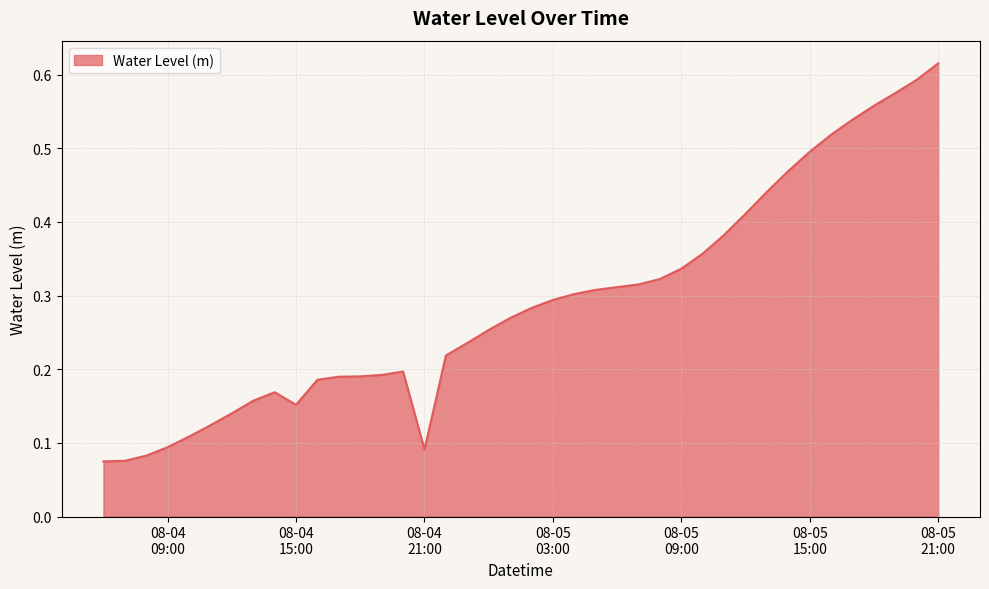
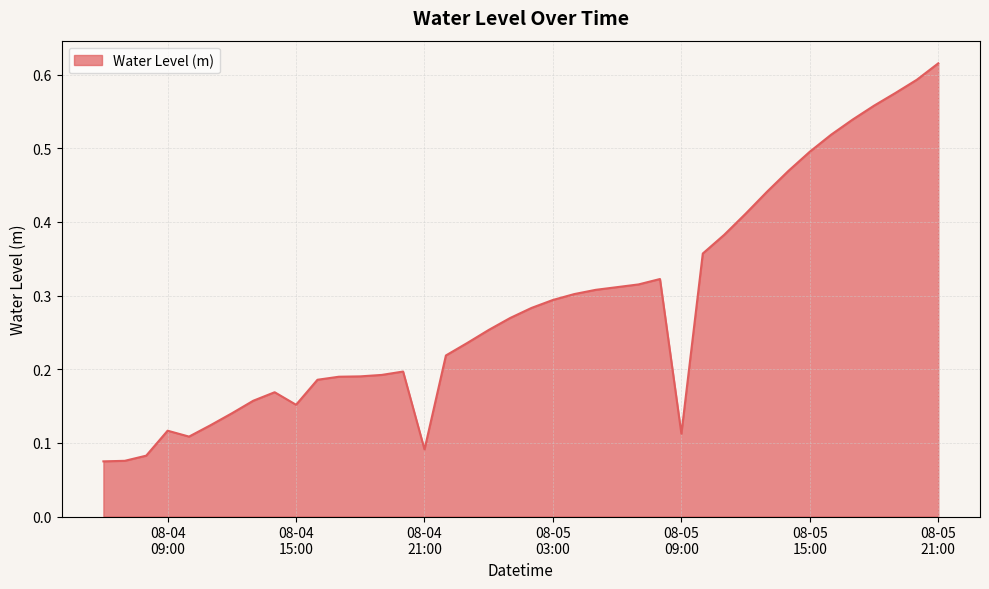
08-04 09:00: 0.09 -> 0.12
08-05 09:00: 0.34 -> 0.11
